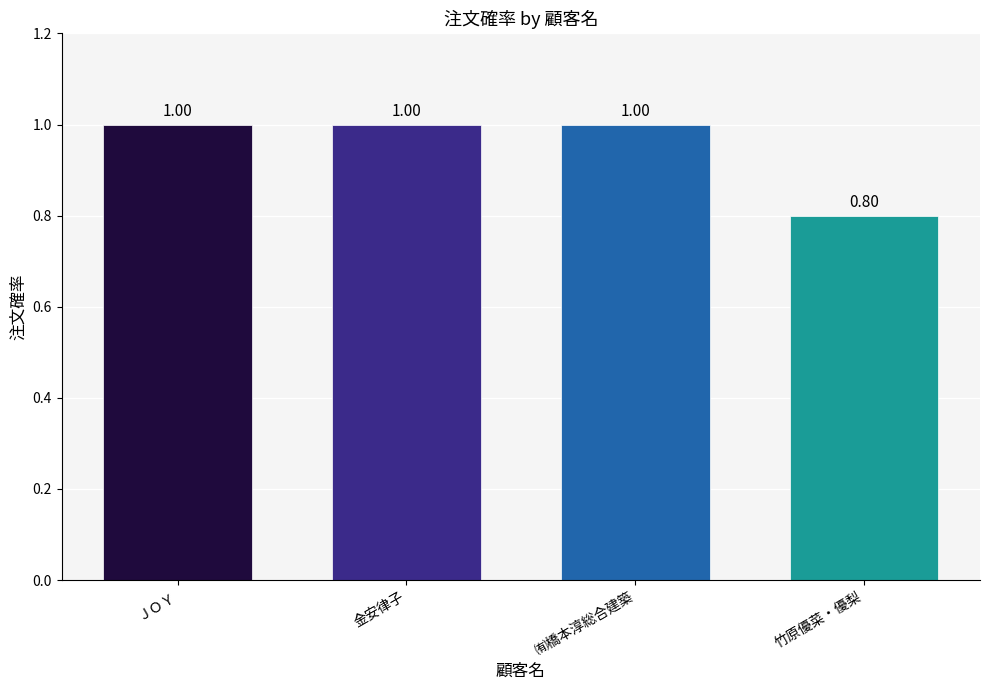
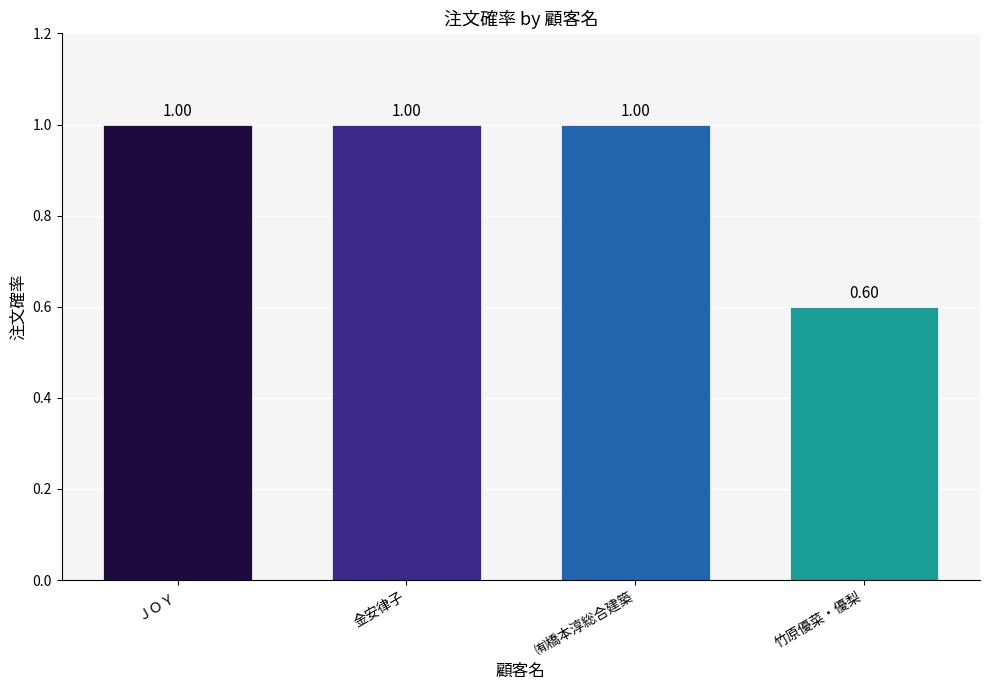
竹原優菜・優梨: 0.80 -> 0.60
